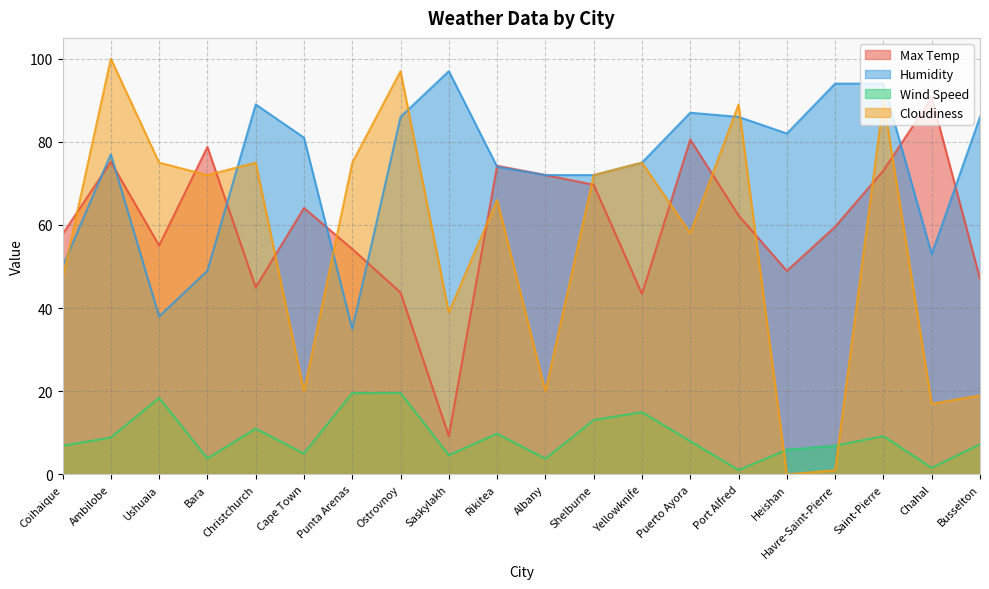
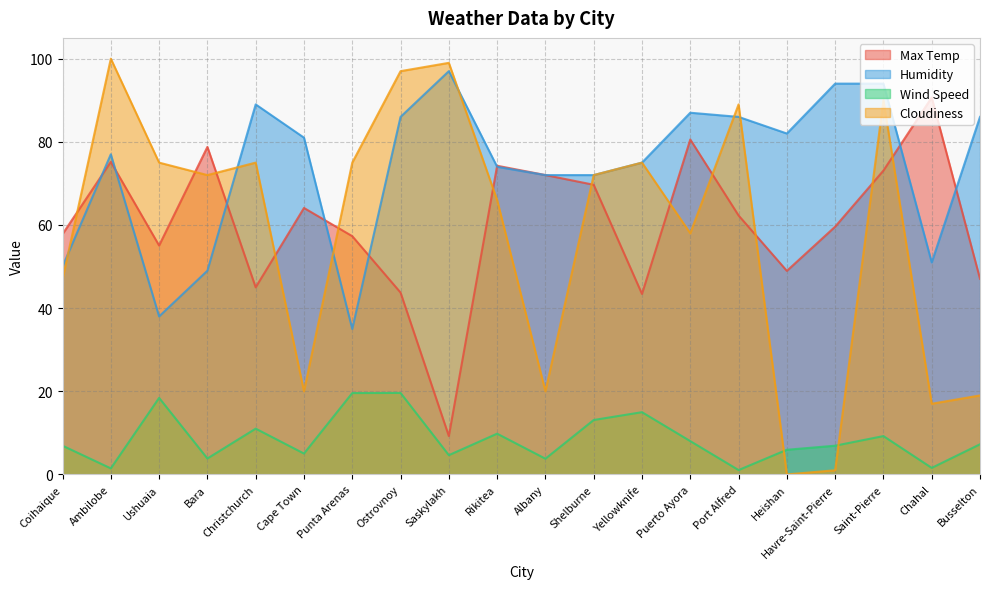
Wind Speed, Ambilobe: 9 -> 1
Max Temp, Punta Arenas: 54 -> 57
Cloudiness, Saskylakh: 39 -> 99
Humidity, Chahal: 53 -> 51
